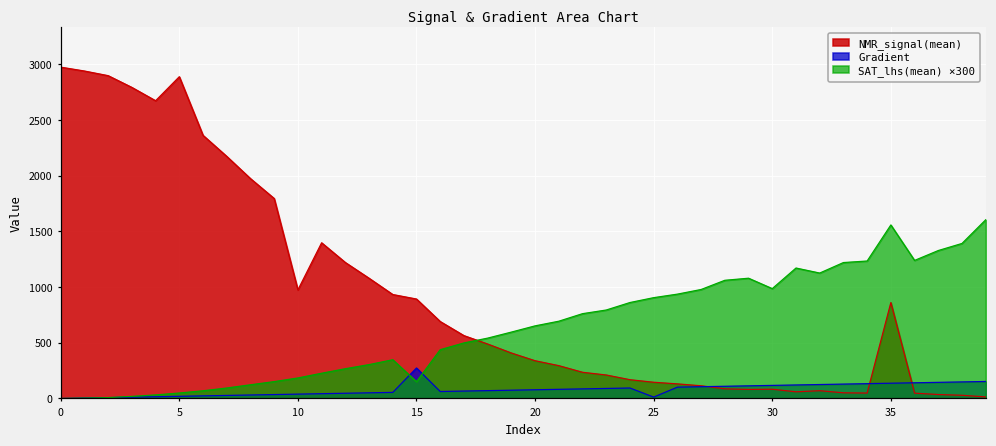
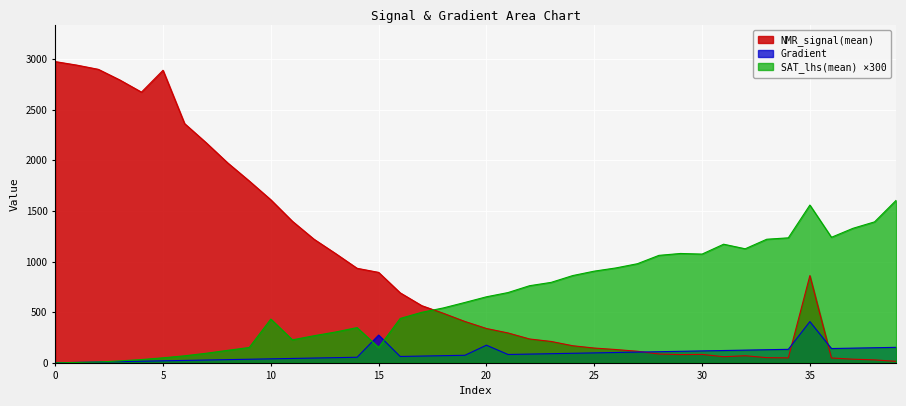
NMR_signal(mean), 10: 970 -> 1610
SAT_lhs(mean) ×300, 10: 180 -> 430
Gradient, 20: 80 -> 170
Gradient, 25: 10 -> 100
SAT_lhs(mean) ×300, 30: 990 -> 1070
Gradient, 35: 140 -> 410
